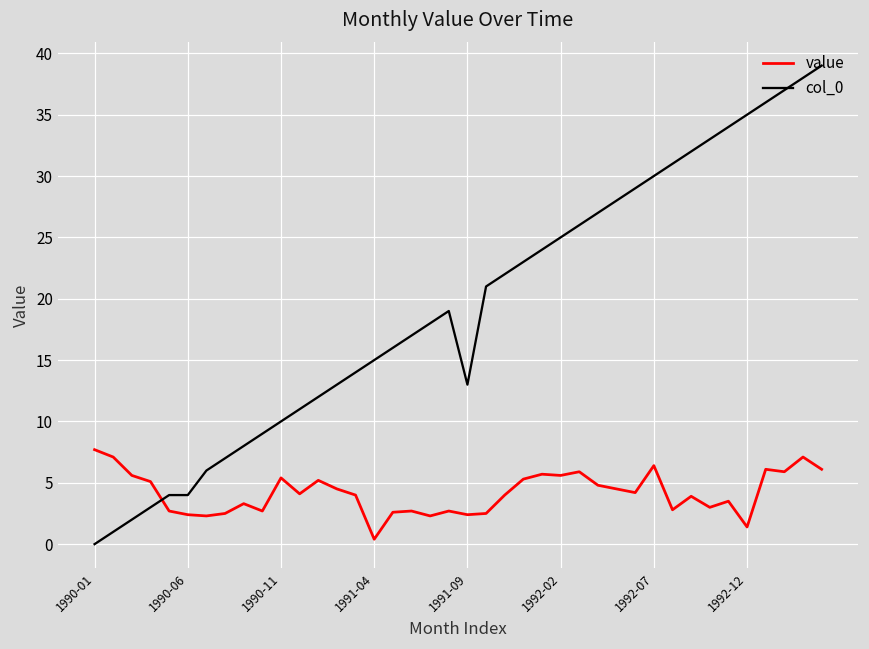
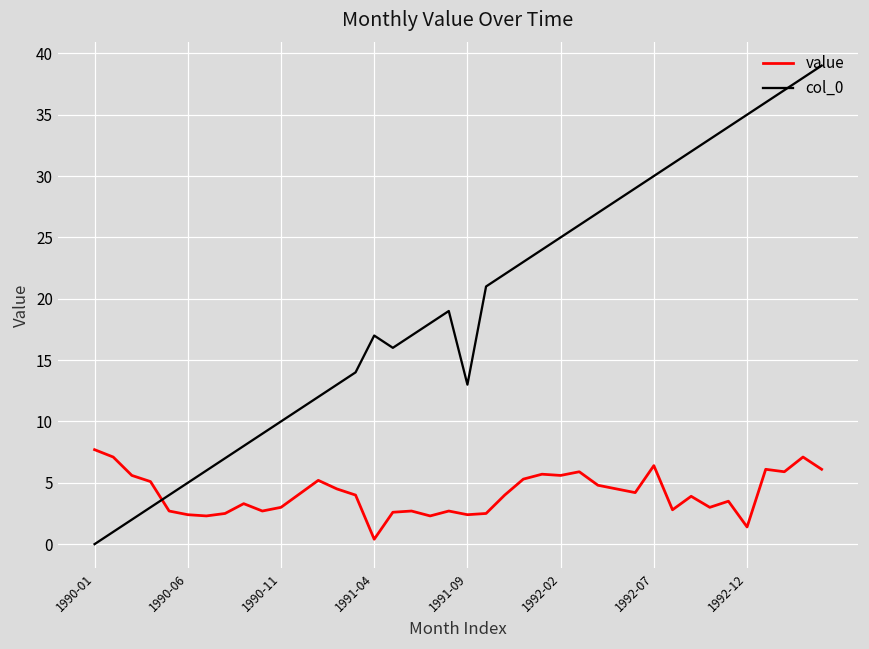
col_0, 1990-06: 4 -> 5
value, 1990-11: 5.4 -> 3.0
col_0, 1991-04: 15 -> 17
